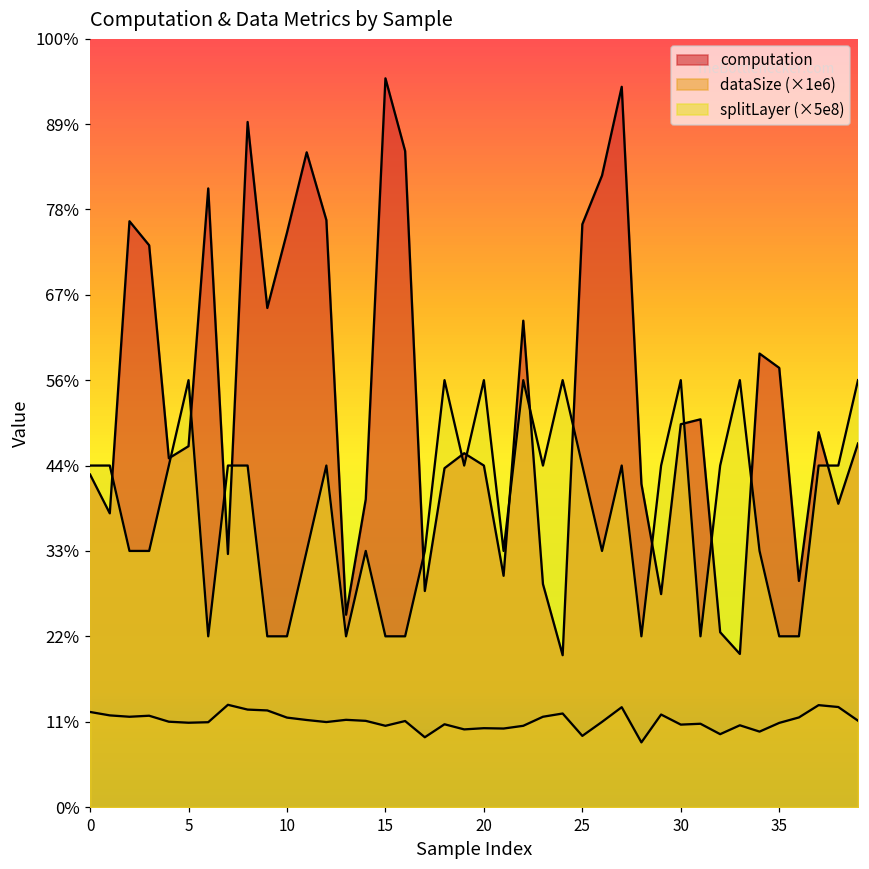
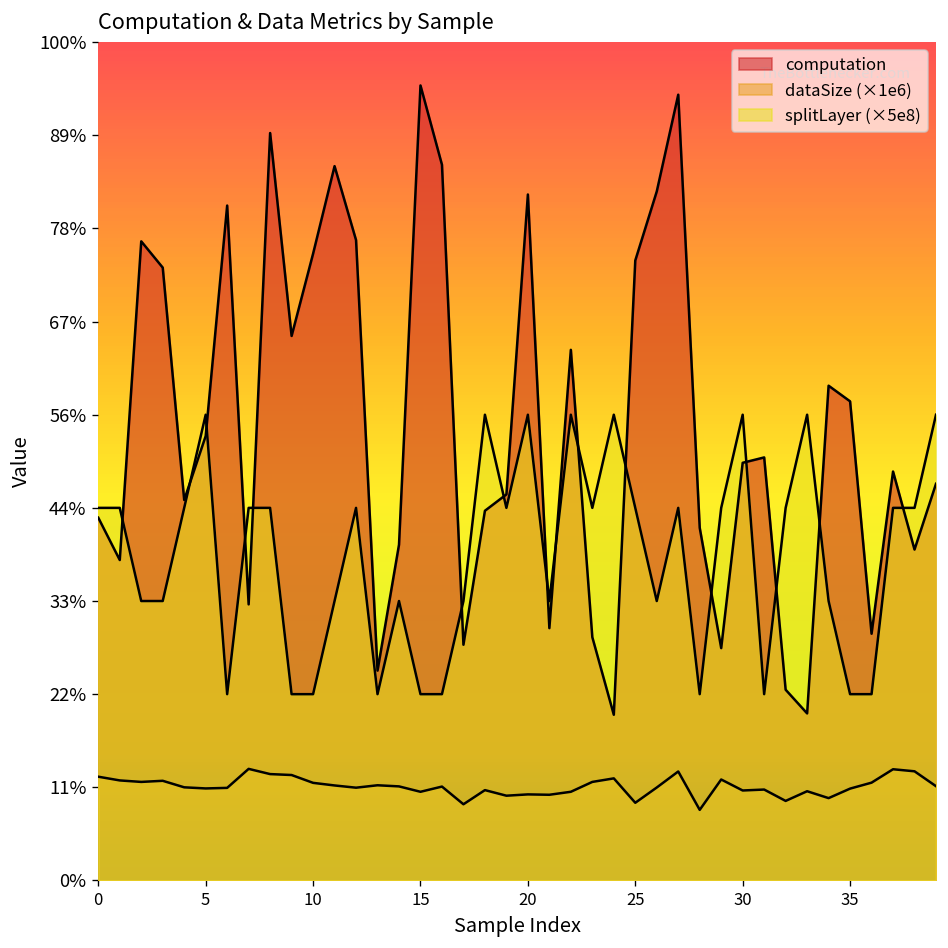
computation, 5: 47% -> 53%
computation, 20: 44% -> 82%
computation, 25: 76% -> 74%
